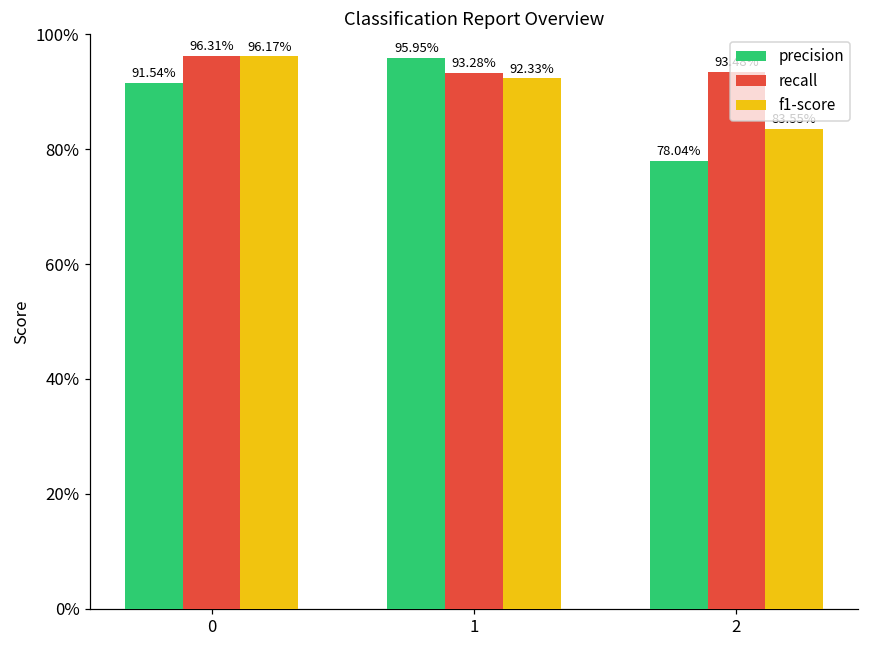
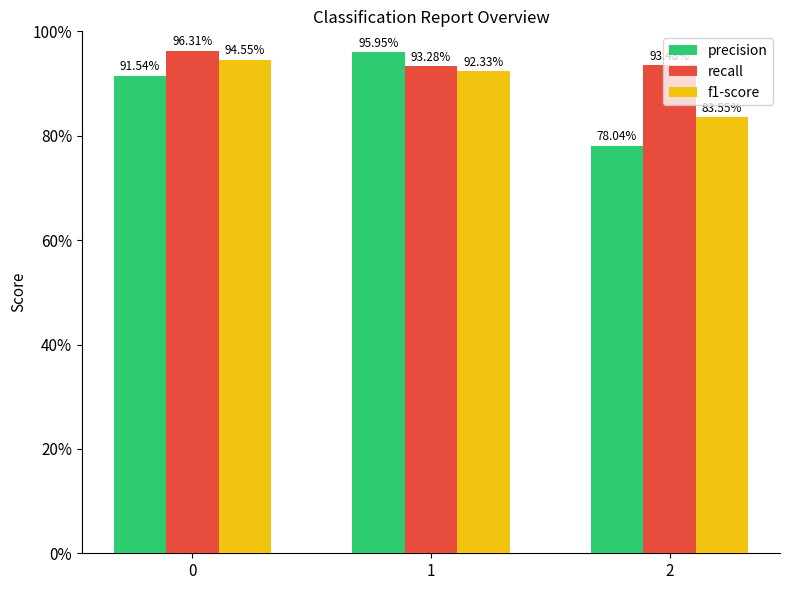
f1-score, 0: 96.17% -> 94.55%
